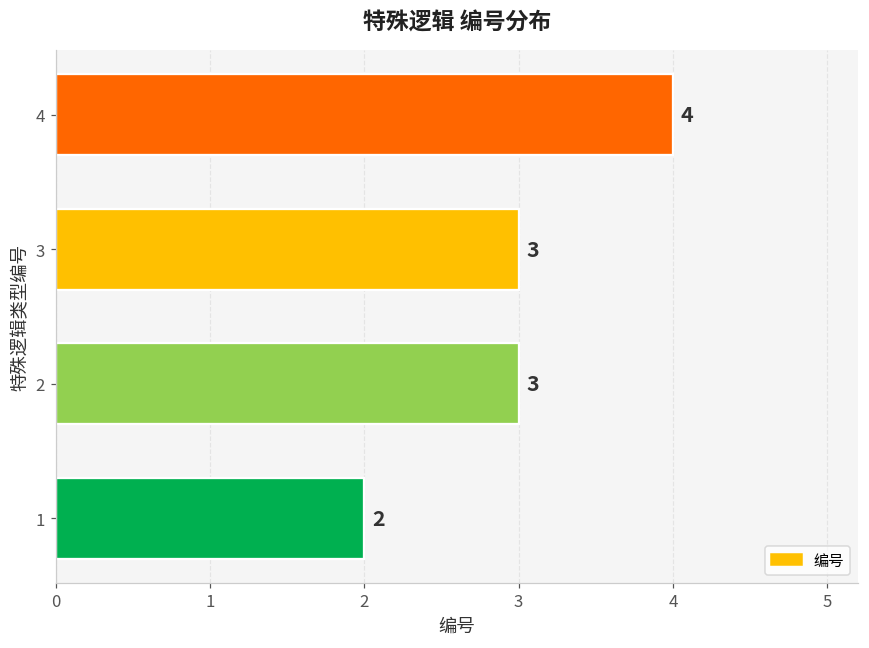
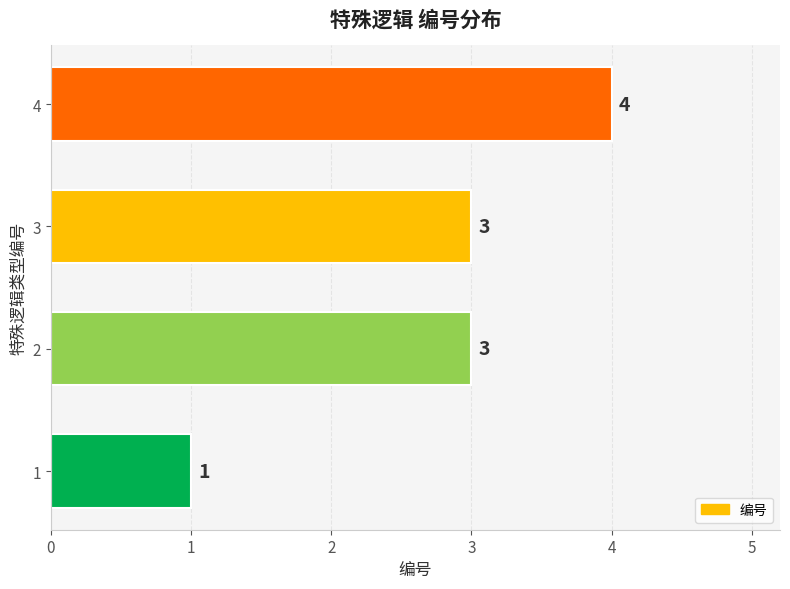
1: 2 -> 1
